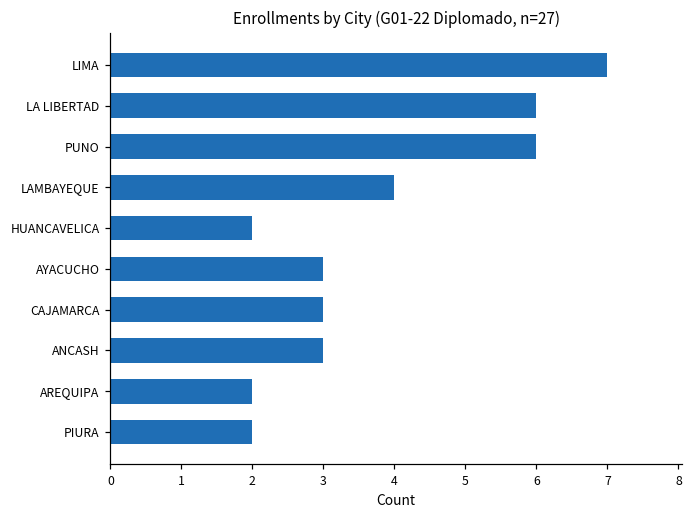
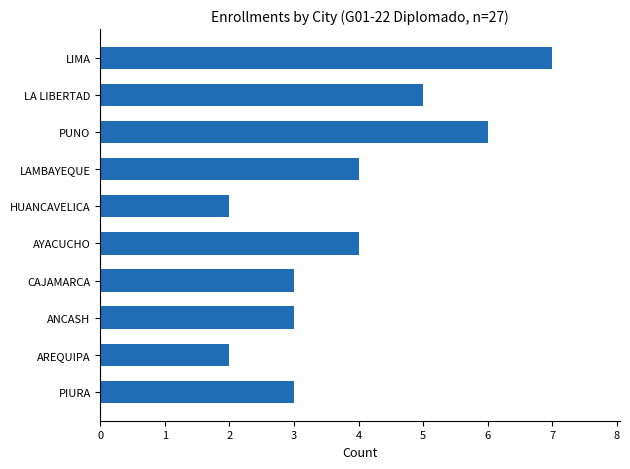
LA LIBERTAD: 6 -> 5
AYACUCHO: 3 -> 4
PIURA: 2 -> 3
